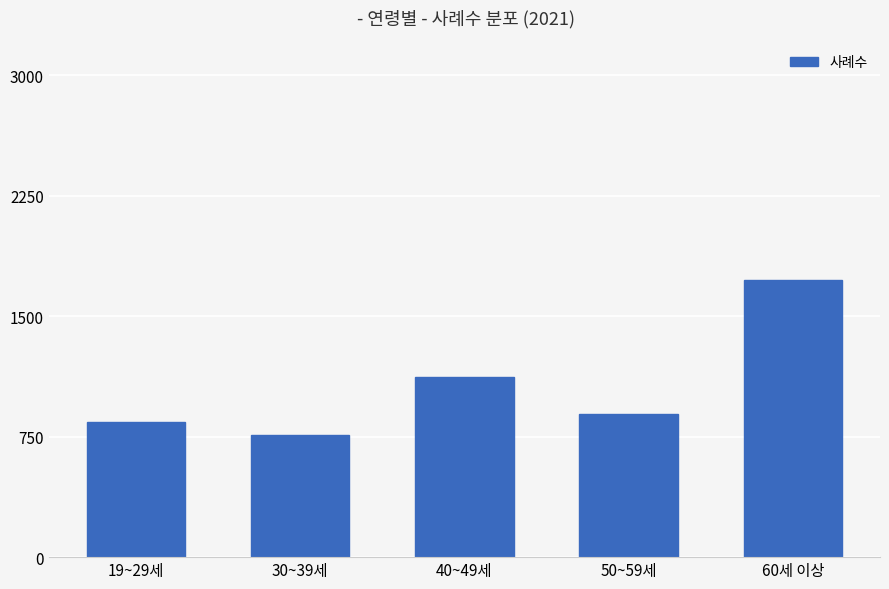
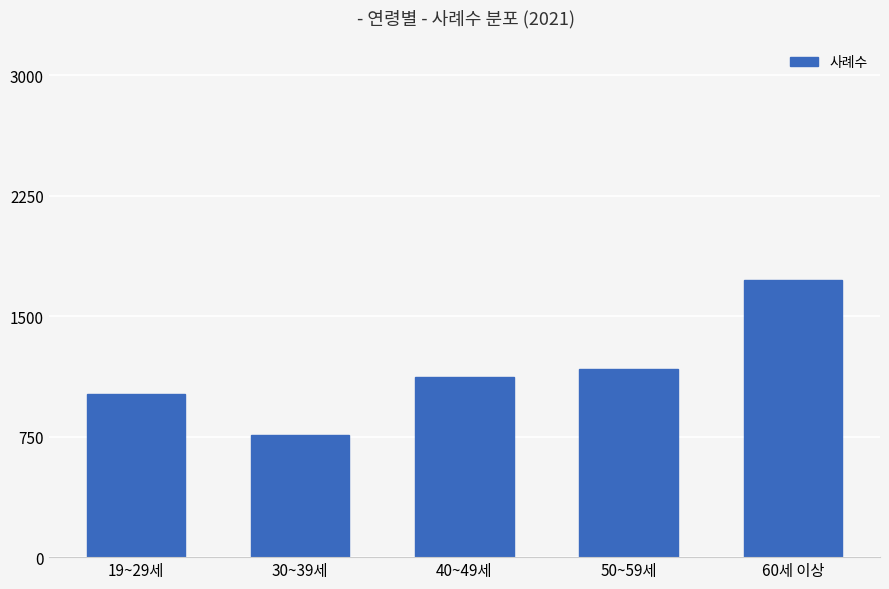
19~29세: 840 -> 1020
50~59세: 890 -> 1170
